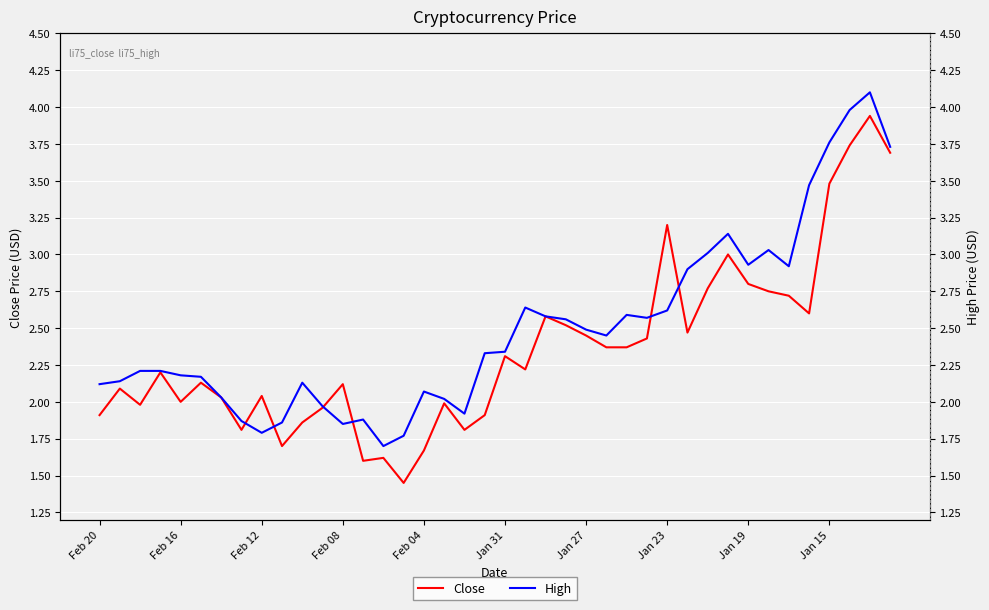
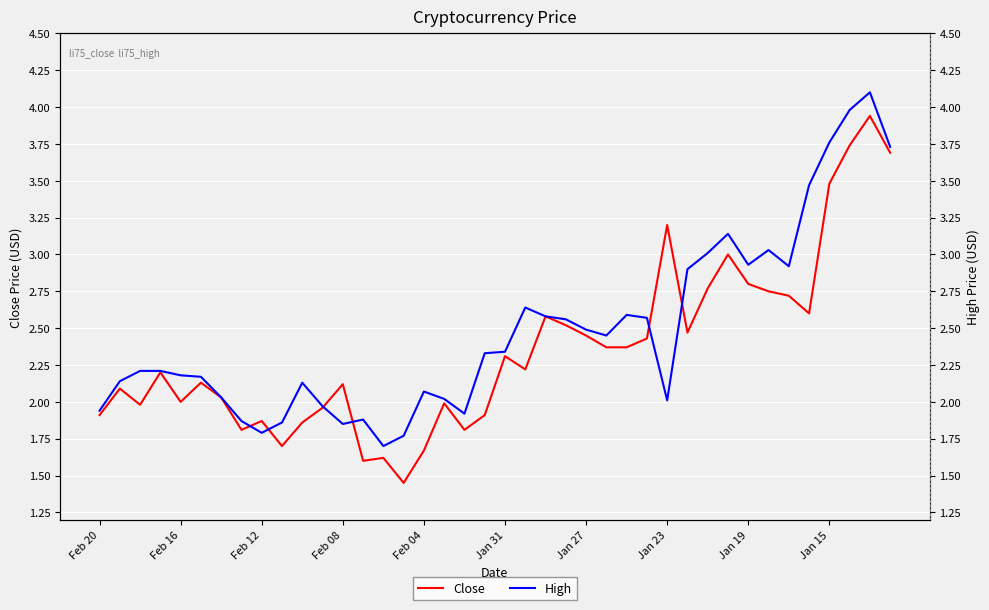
Close, Feb 12: 2.04 -> 1.87
High, Feb 20: 2.12 -> 1.94
High, Jan 23: 2.62 -> 2.01
